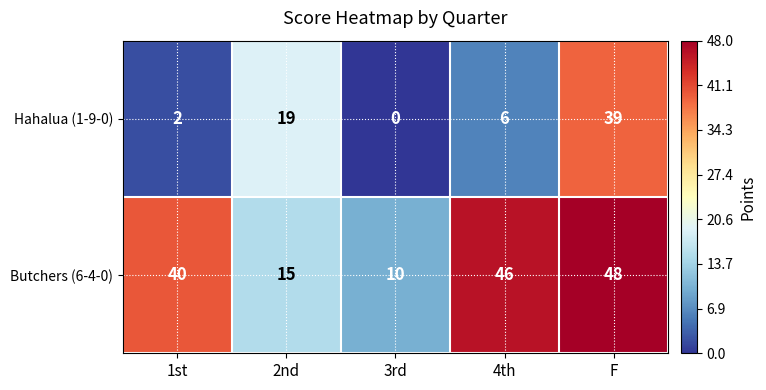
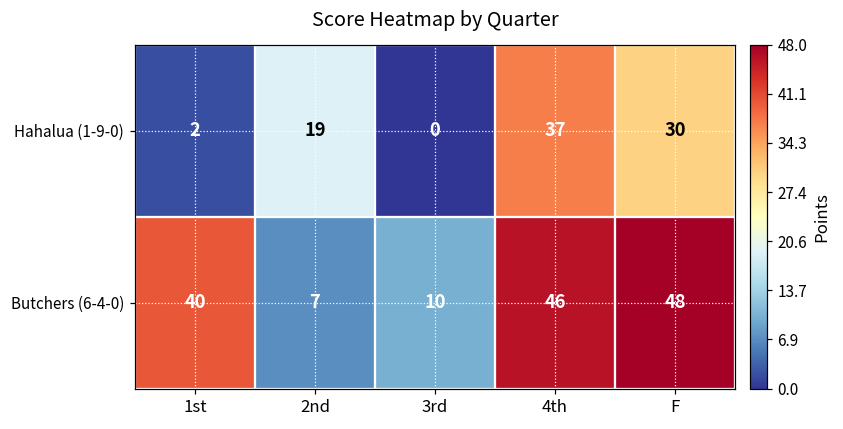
Hahalua (1-9-0), 4th: 6 -> 37
Hahalua (1-9-0), F: 39 -> 30
Butchers (6-4-0), 2nd: 15 -> 7
